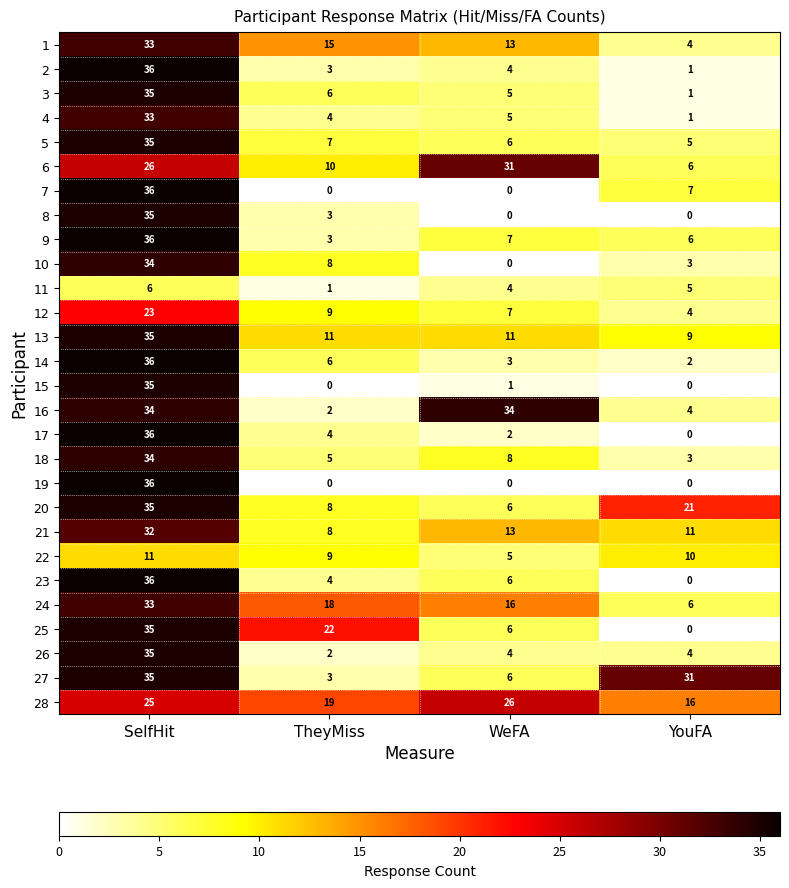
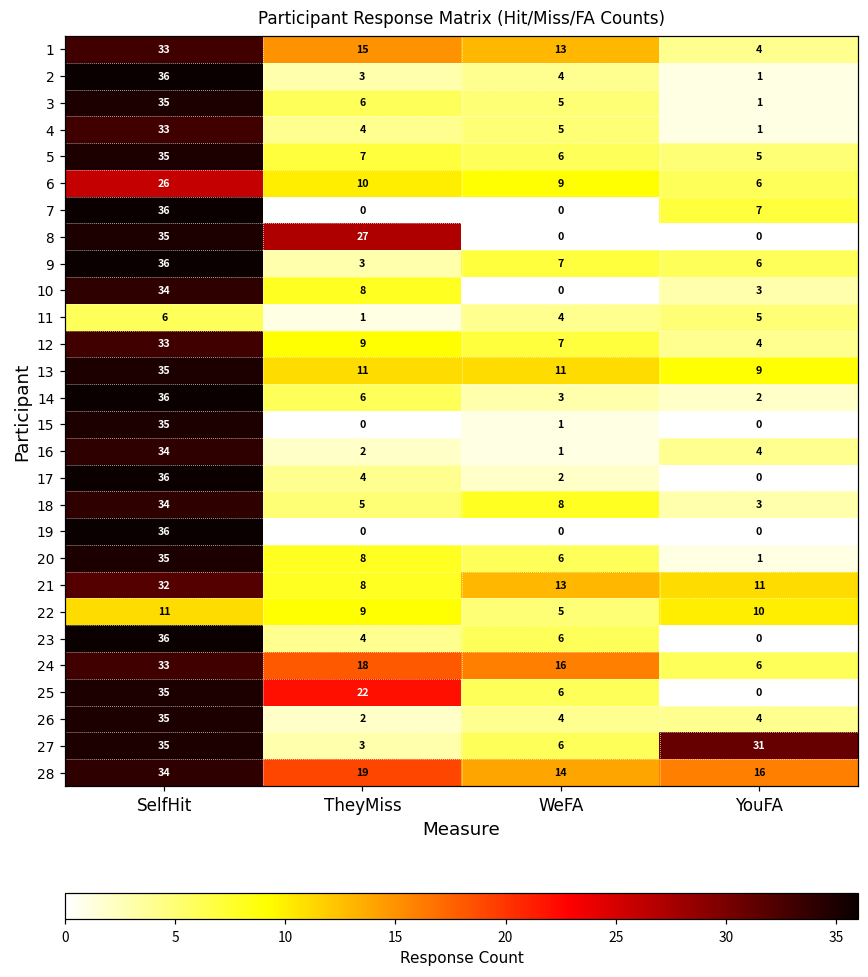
6, WeFA: 31 -> 9
8, TheyMiss: 3 -> 27
12, SelfHit: 23 -> 33
16, WeFA: 34 -> 1
20, YouFA: 21 -> 1
28, SelfHit: 25 -> 34
28, WeFA: 26 -> 14
